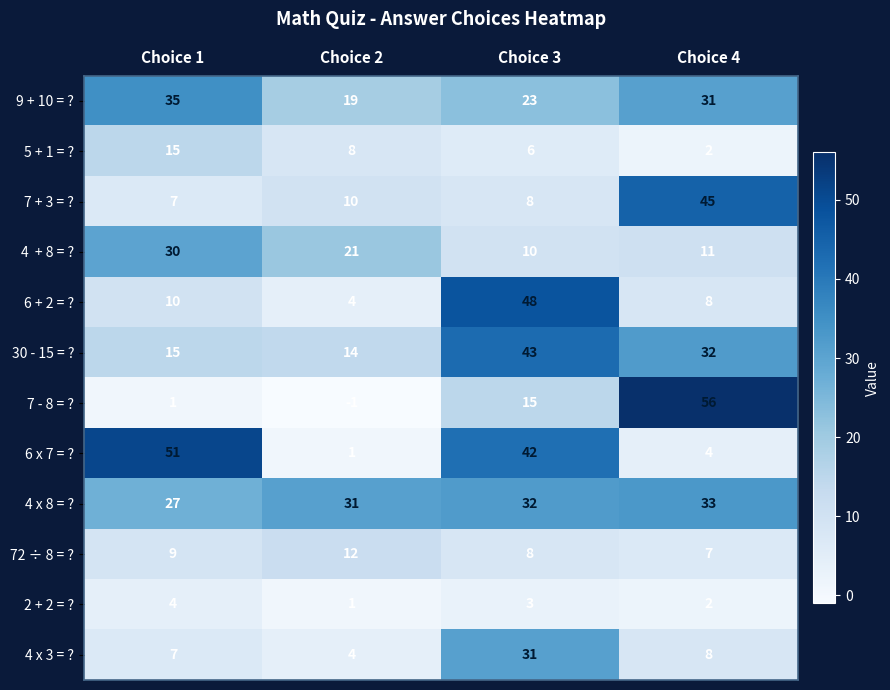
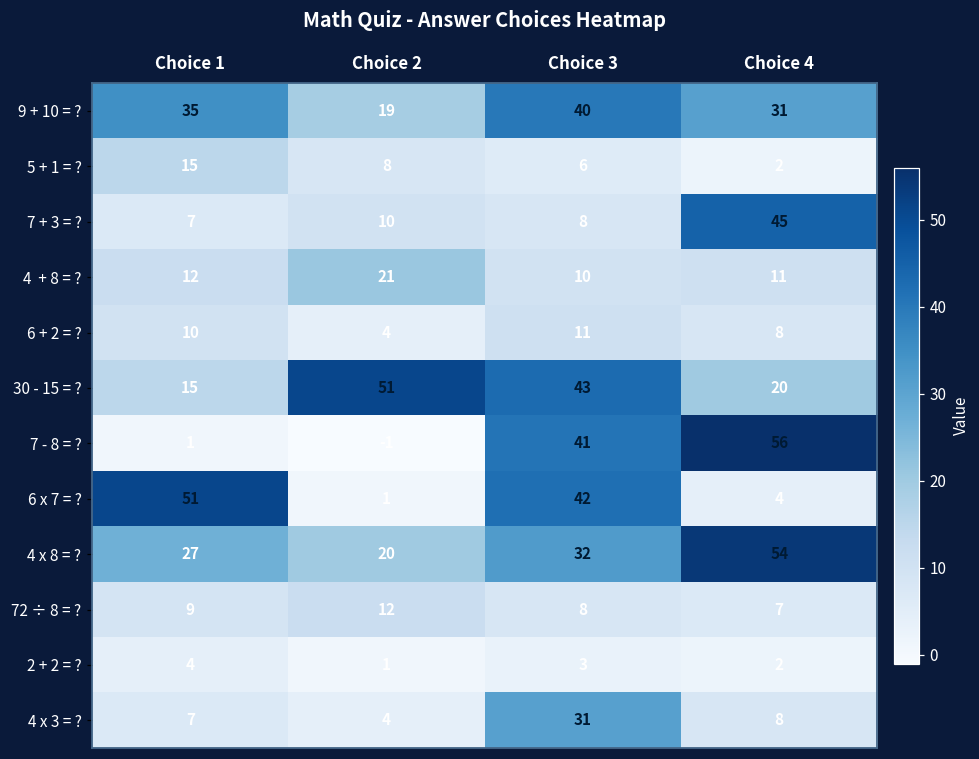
9 + 10 = ?, Choice 3: 23 -> 40
4 + 8 = ?, Choice 1: 30 -> 12
6 + 2 = ?, Choice 3: 48 -> 11
30 - 15 = ?, Choice 2: 14 -> 51
30 - 15 = ?, Choice 4: 32 -> 20
7 - 8 = ?, Choice 3: 15 -> 41
4 x 8 = ?, Choice 2: 31 -> 20
4 x 8 = ?, Choice 4: 33 -> 54
